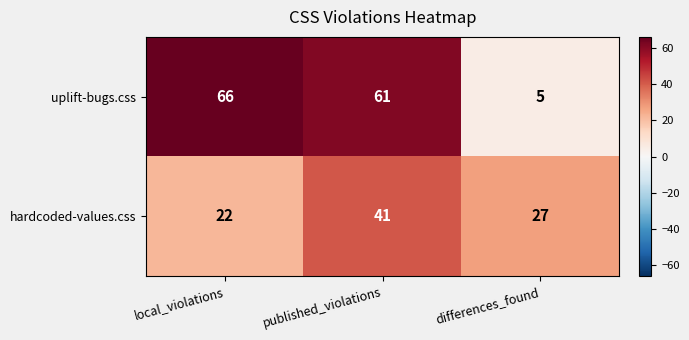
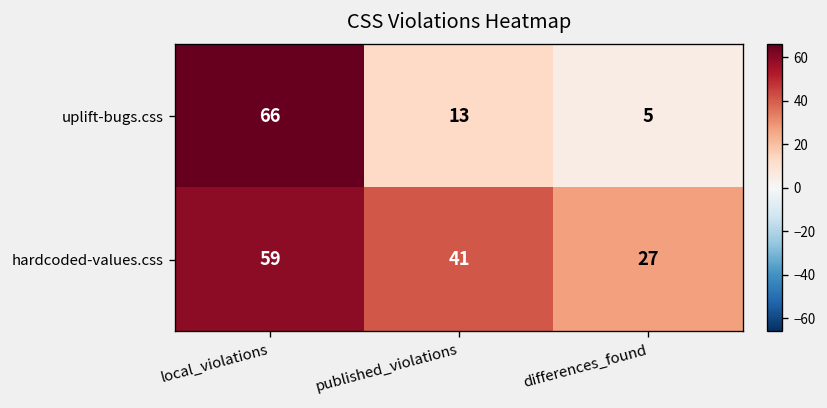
uplift-bugs.css, published_violations: 61 -> 13
hardcoded-values.css, local_violations: 22 -> 59
